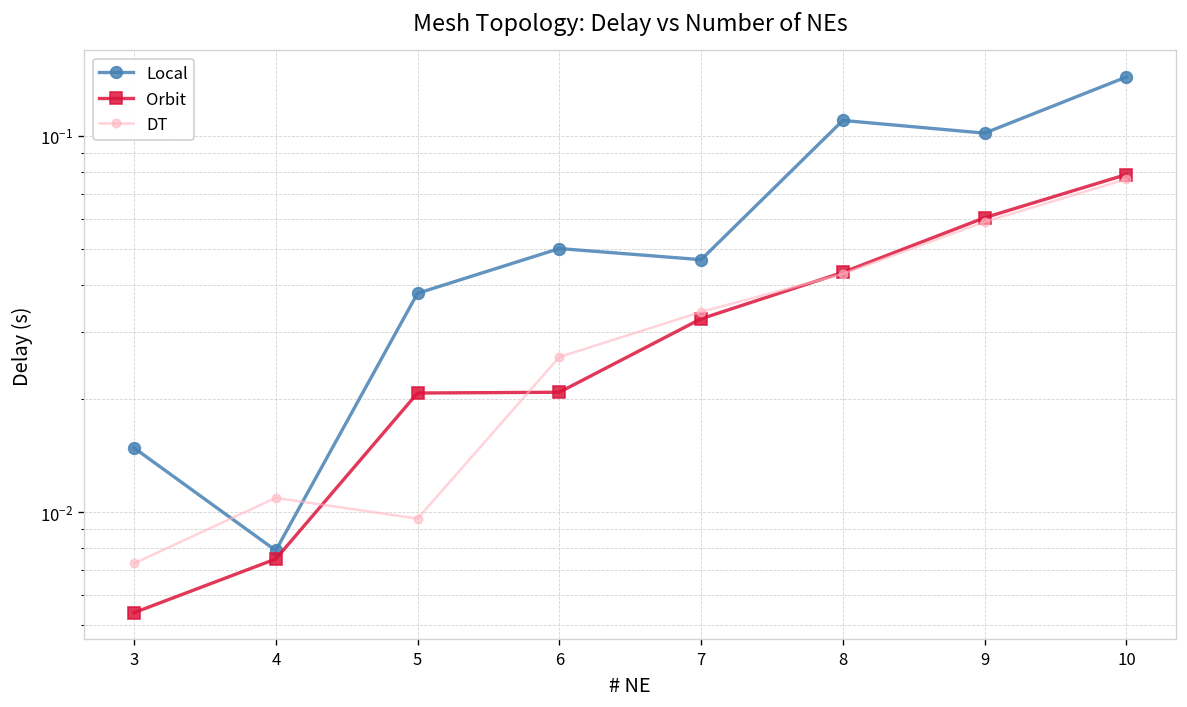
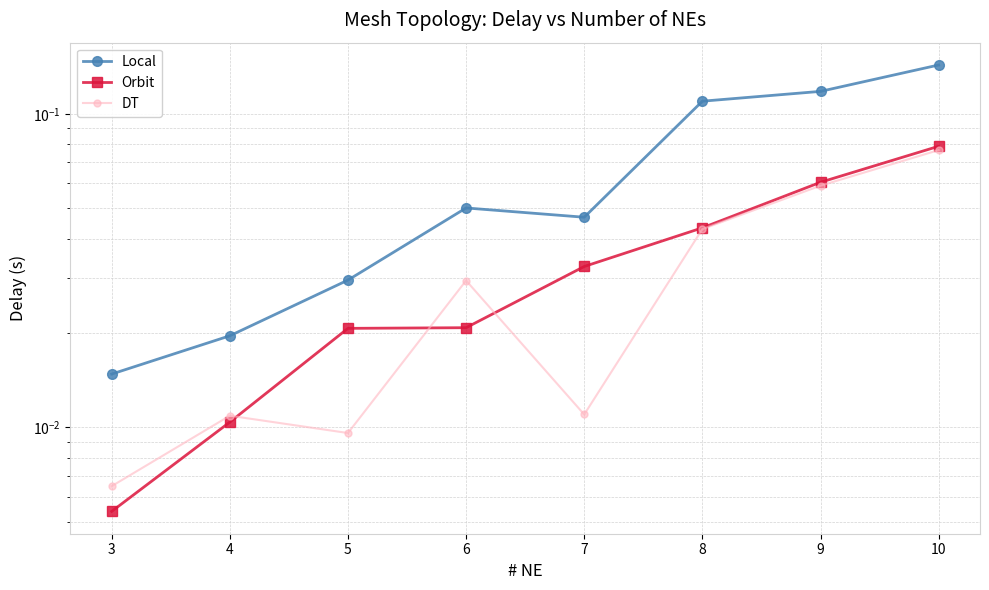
DT, 3: 0.0073 -> 0.0065
Local, 4: 0.0079 -> 0.020
Orbit, 4: 0.0075 -> 0.0104
Local, 5: 0.038 -> 0.030
DT, 6: 0.026 -> 0.029
DT, 7: 0.034 -> 0.011
Local, 9: 0.102 -> 0.118
